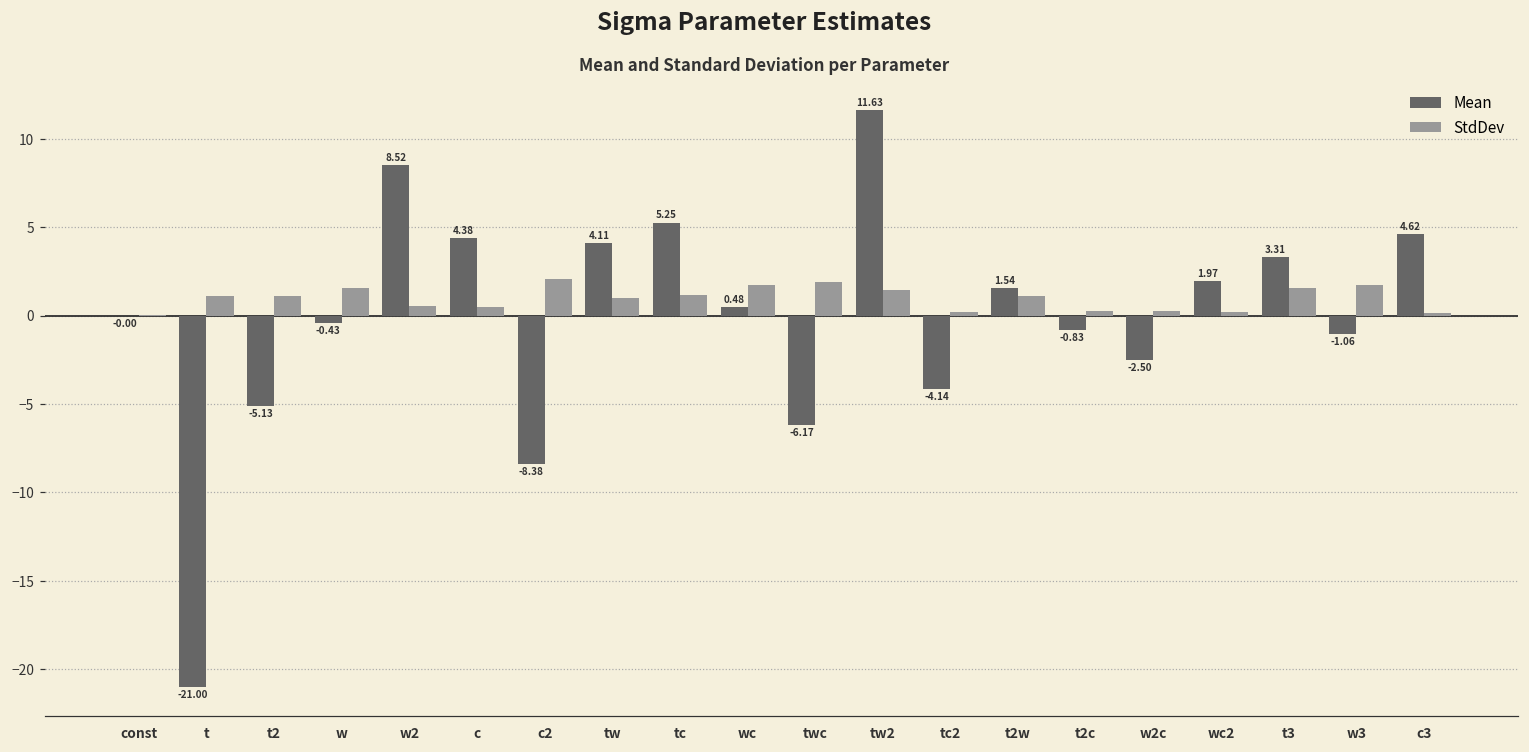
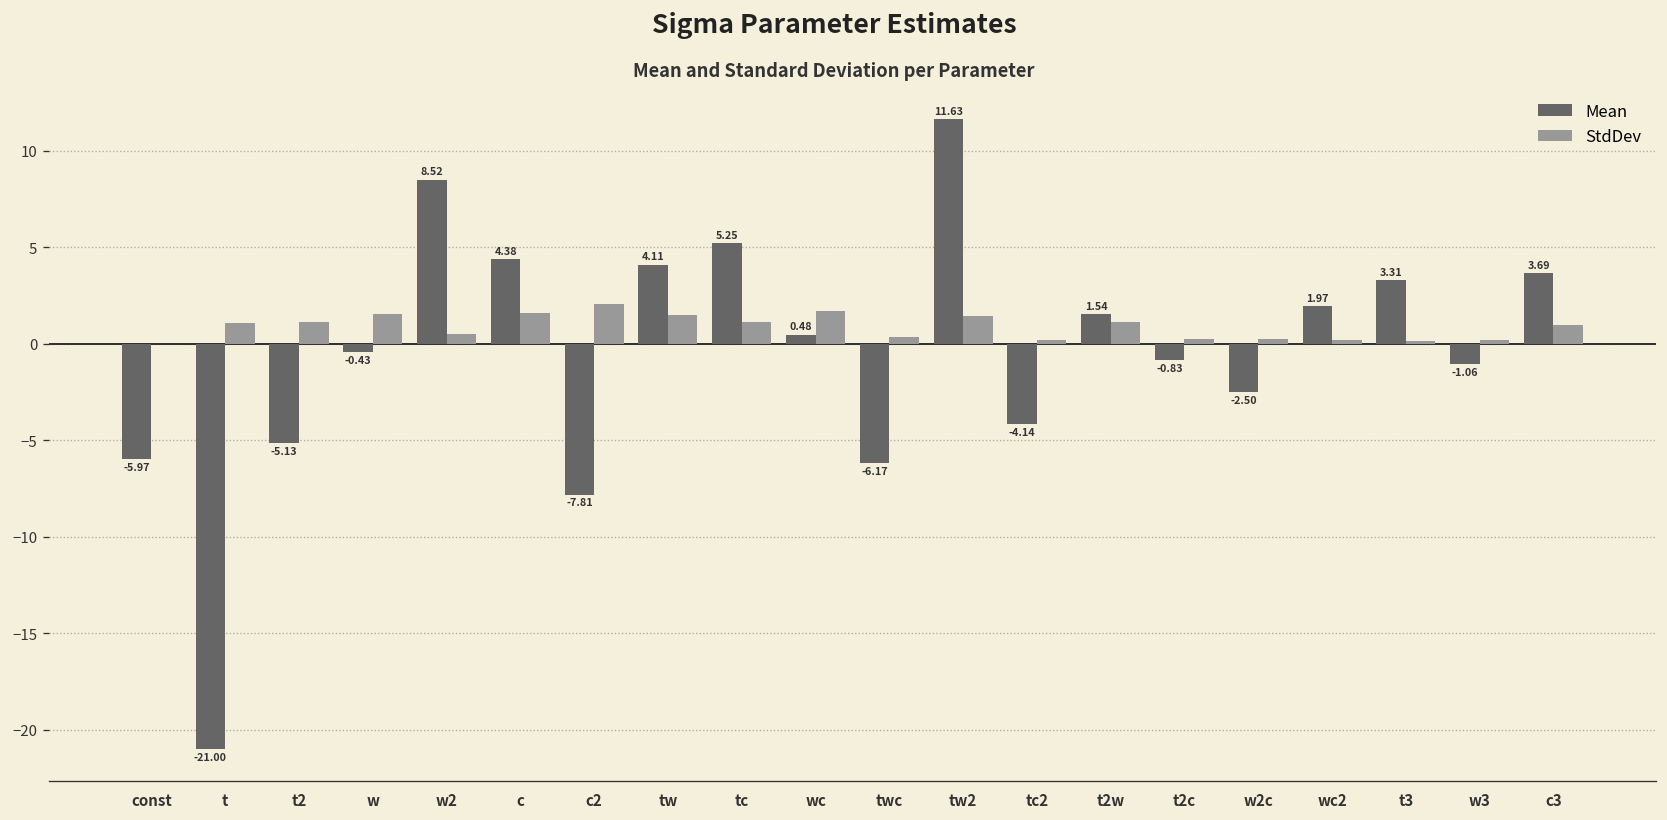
Mean, const: -0.00 -> -5.97
StdDev, c: 0.5 -> 1.6
Mean, c2: -8.38 -> -7.81
StdDev, tw: 1.0 -> 1.5
StdDev, twc: 1.9 -> 0.3
StdDev, t3: 1.5 -> 0.2
StdDev, w3: 1.7 -> 0.2
Mean, c3: 4.62 -> 3.69
StdDev, c3: 0.2 -> 1.0
